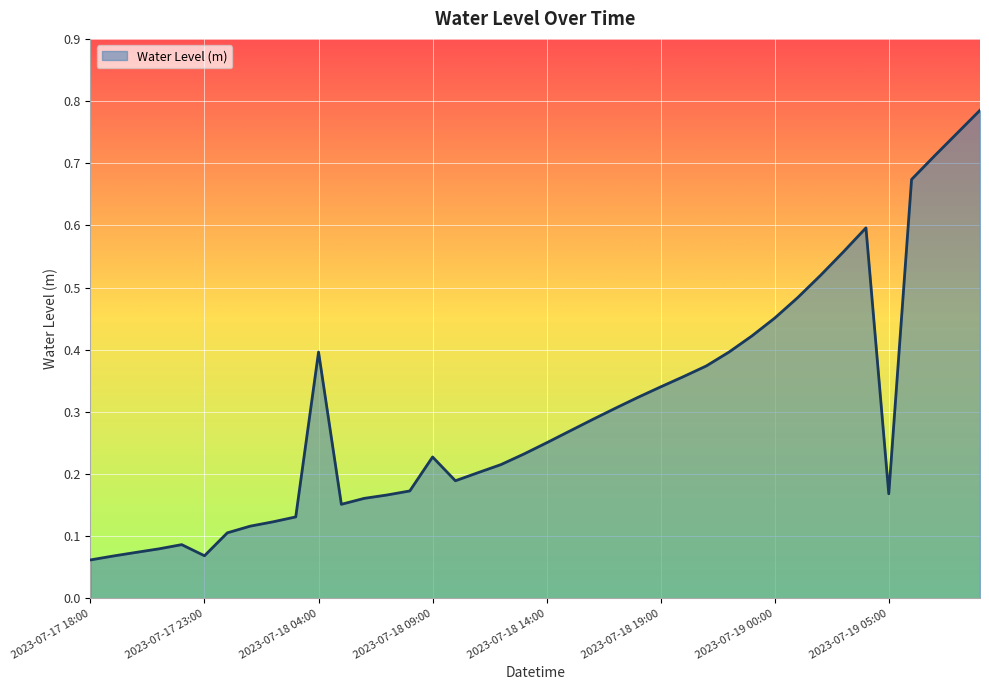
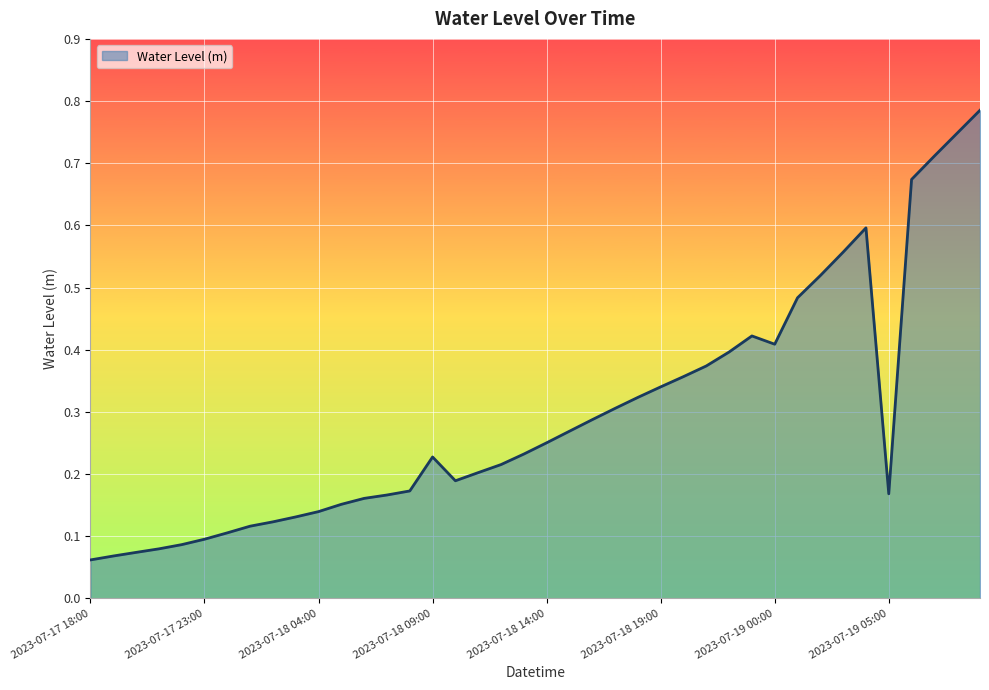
2023-07-17 23:00: 0.07 -> 0.10
2023-07-18 04:00: 0.40 -> 0.14
2023-07-19 00:00: 0.45 -> 0.41
